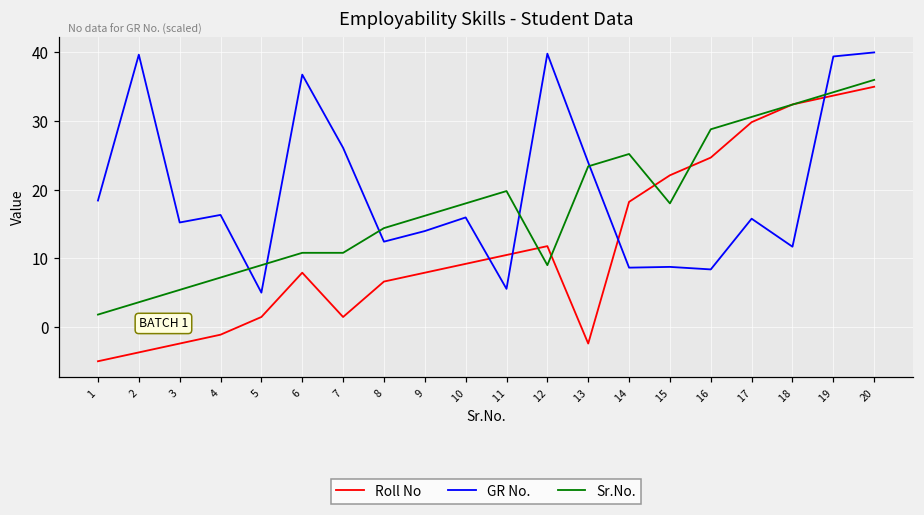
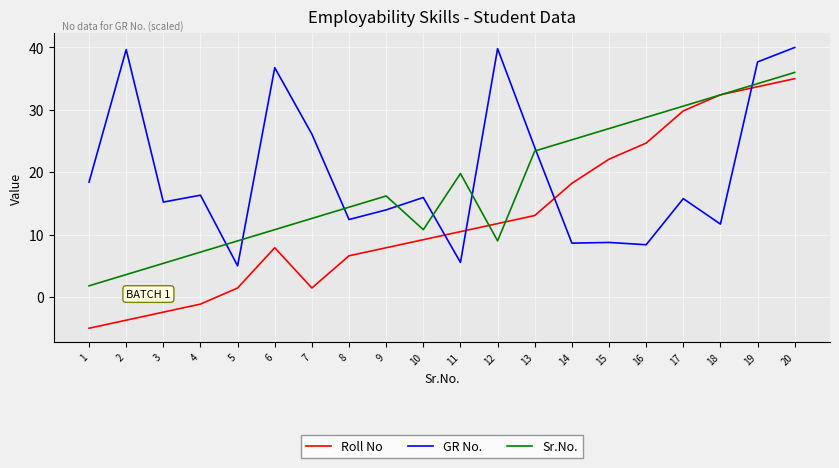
Sr.No., 7: 11 -> 13
Sr.No., 10: 18 -> 11
Roll No, 13: -2 -> 13
Sr.No., 15: 18 -> 27
GR No., 19: 39 -> 38
